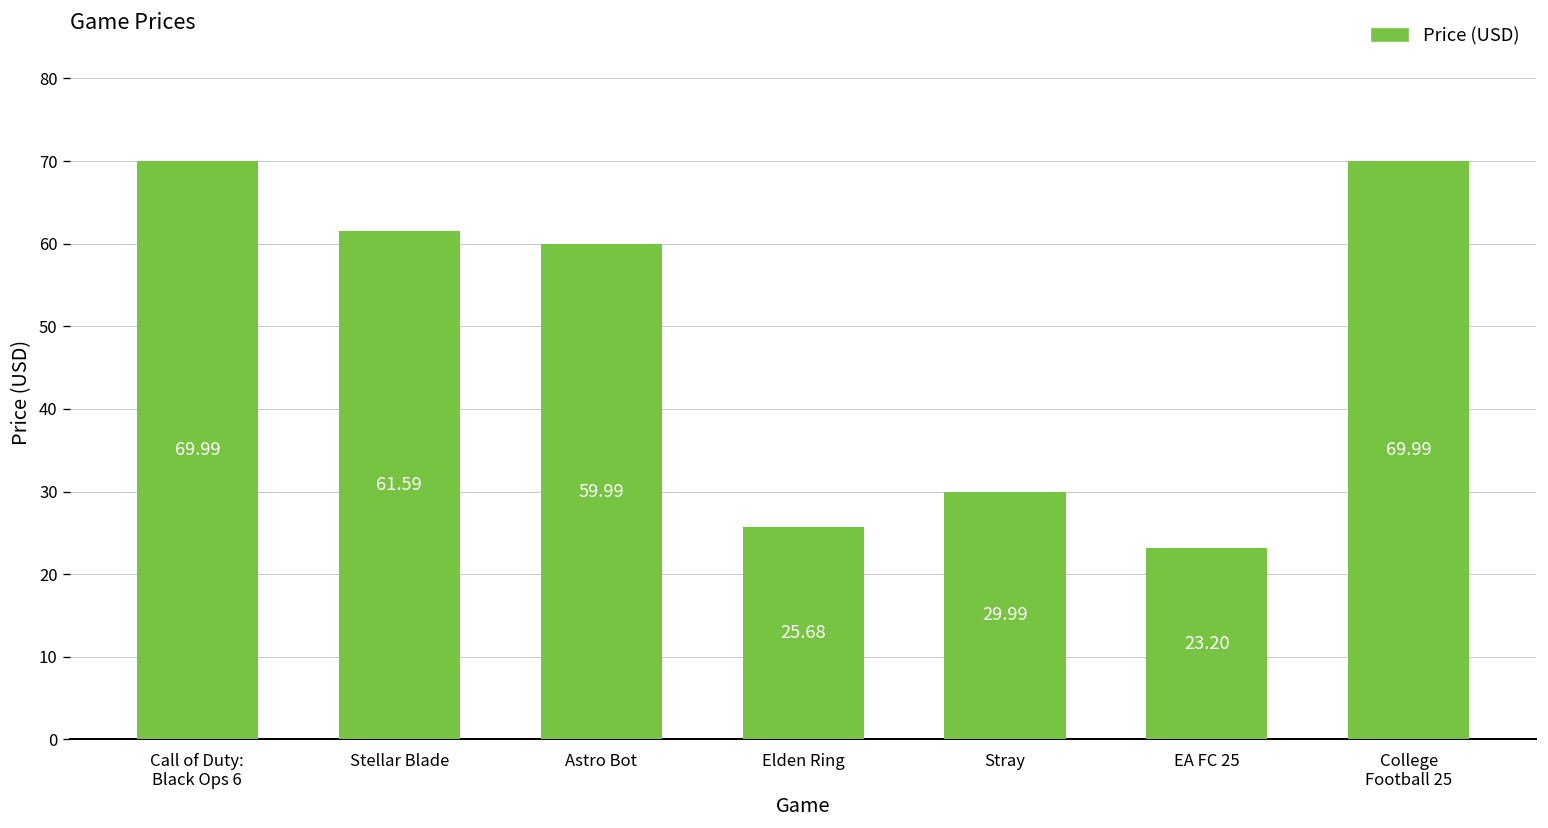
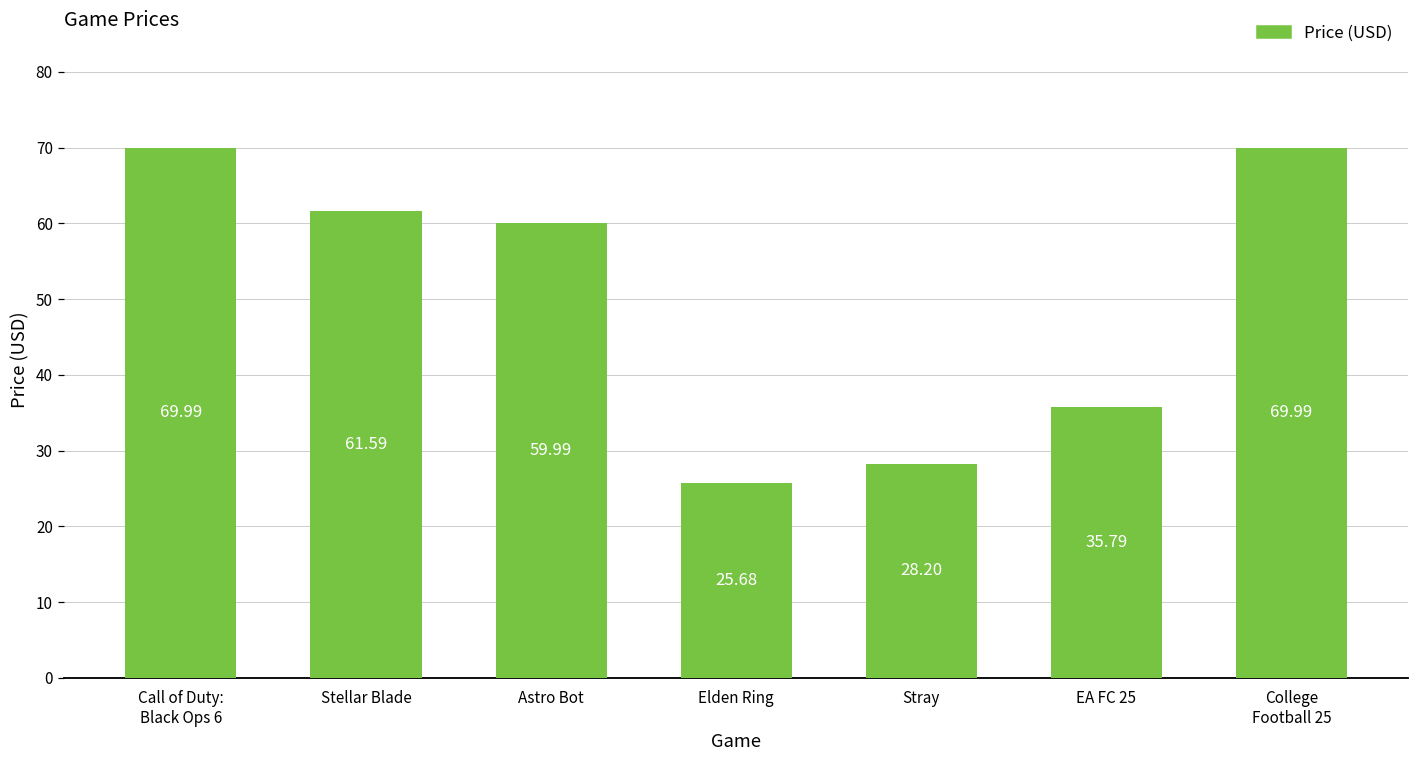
Stray: 29.99 -> 28.20
EA FC 25: 23.20 -> 35.79
